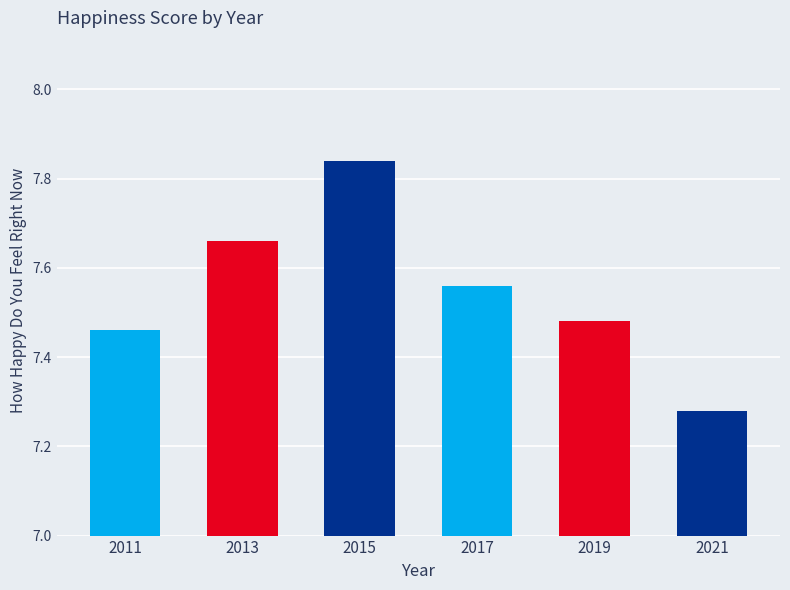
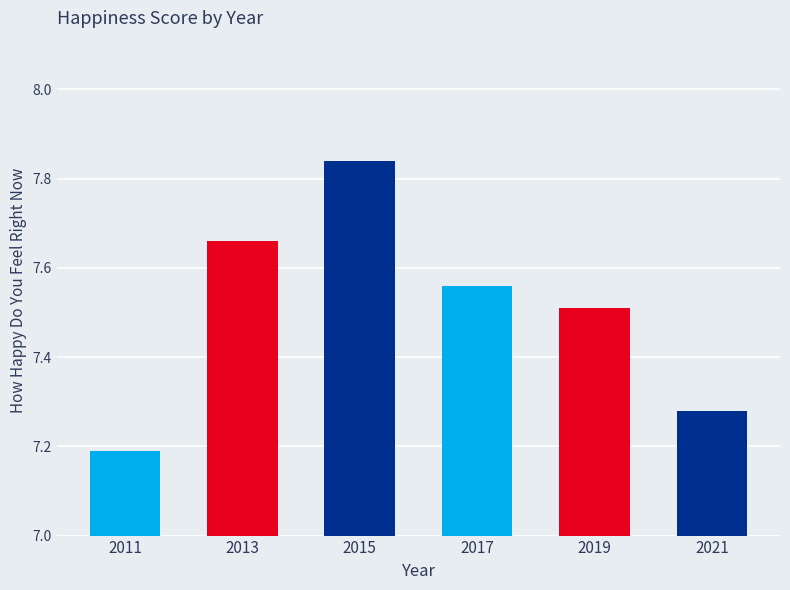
2011: 7.46 -> 7.19
2019: 7.48 -> 7.51
